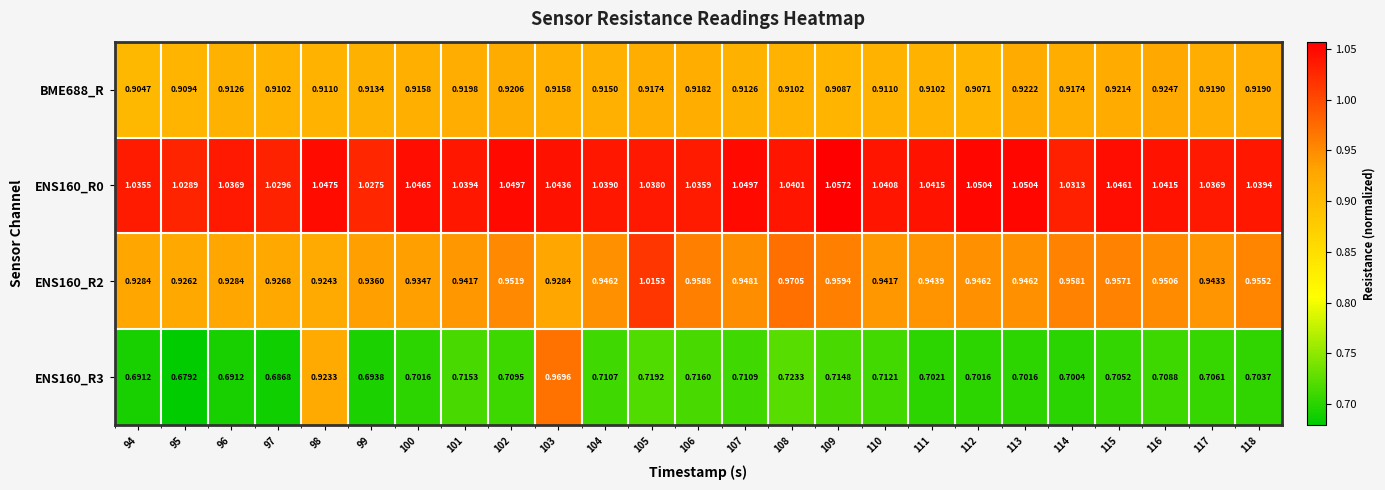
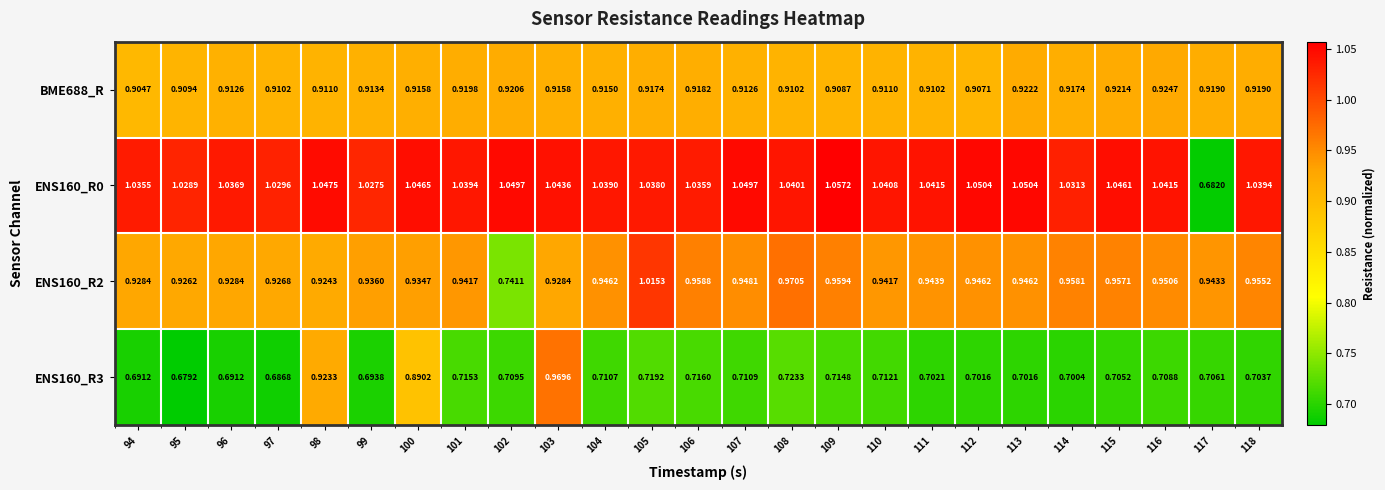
ENS160_R0, 117: 1.0369 -> 0.6820
ENS160_R2, 102: 0.9519 -> 0.7411
ENS160_R3, 100: 0.7016 -> 0.8902
